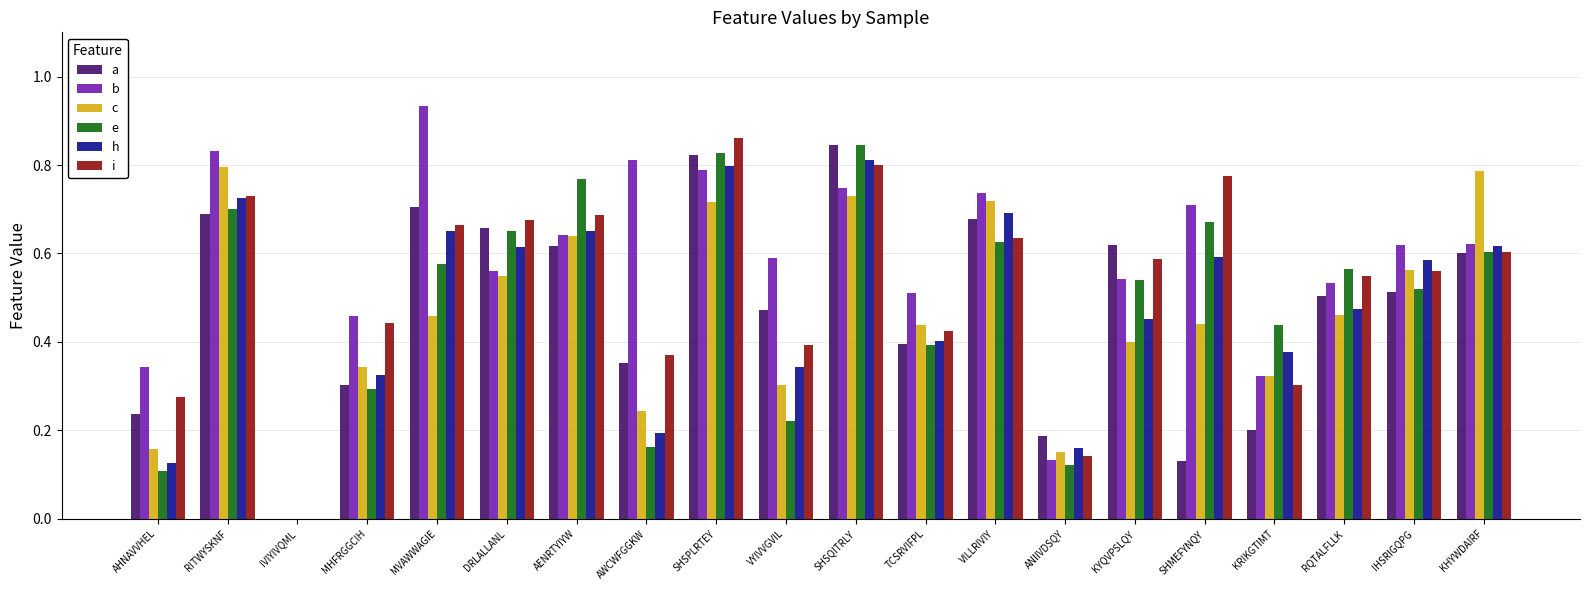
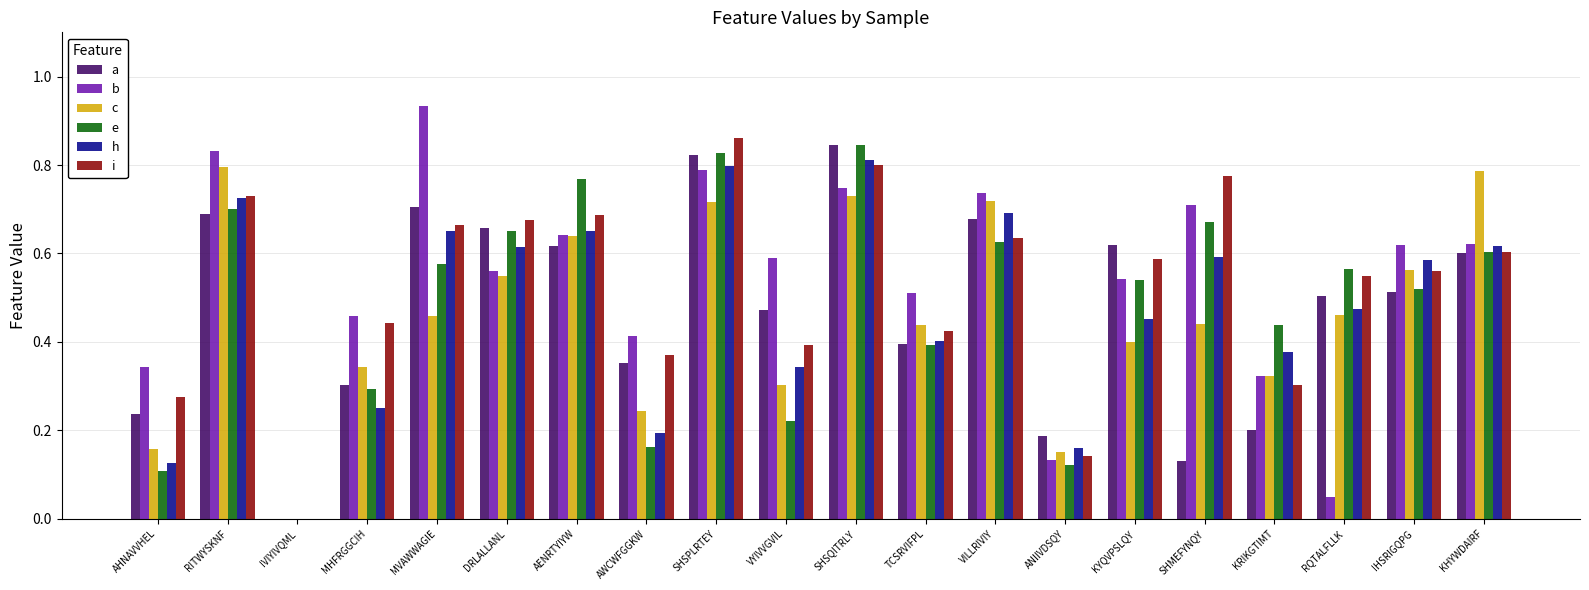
h, MHFRGGCIH: 0.33 -> 0.25
b, AWCWFGGKW: 0.81 -> 0.41
b, RQTALFLLK: 0.53 -> 0.05
